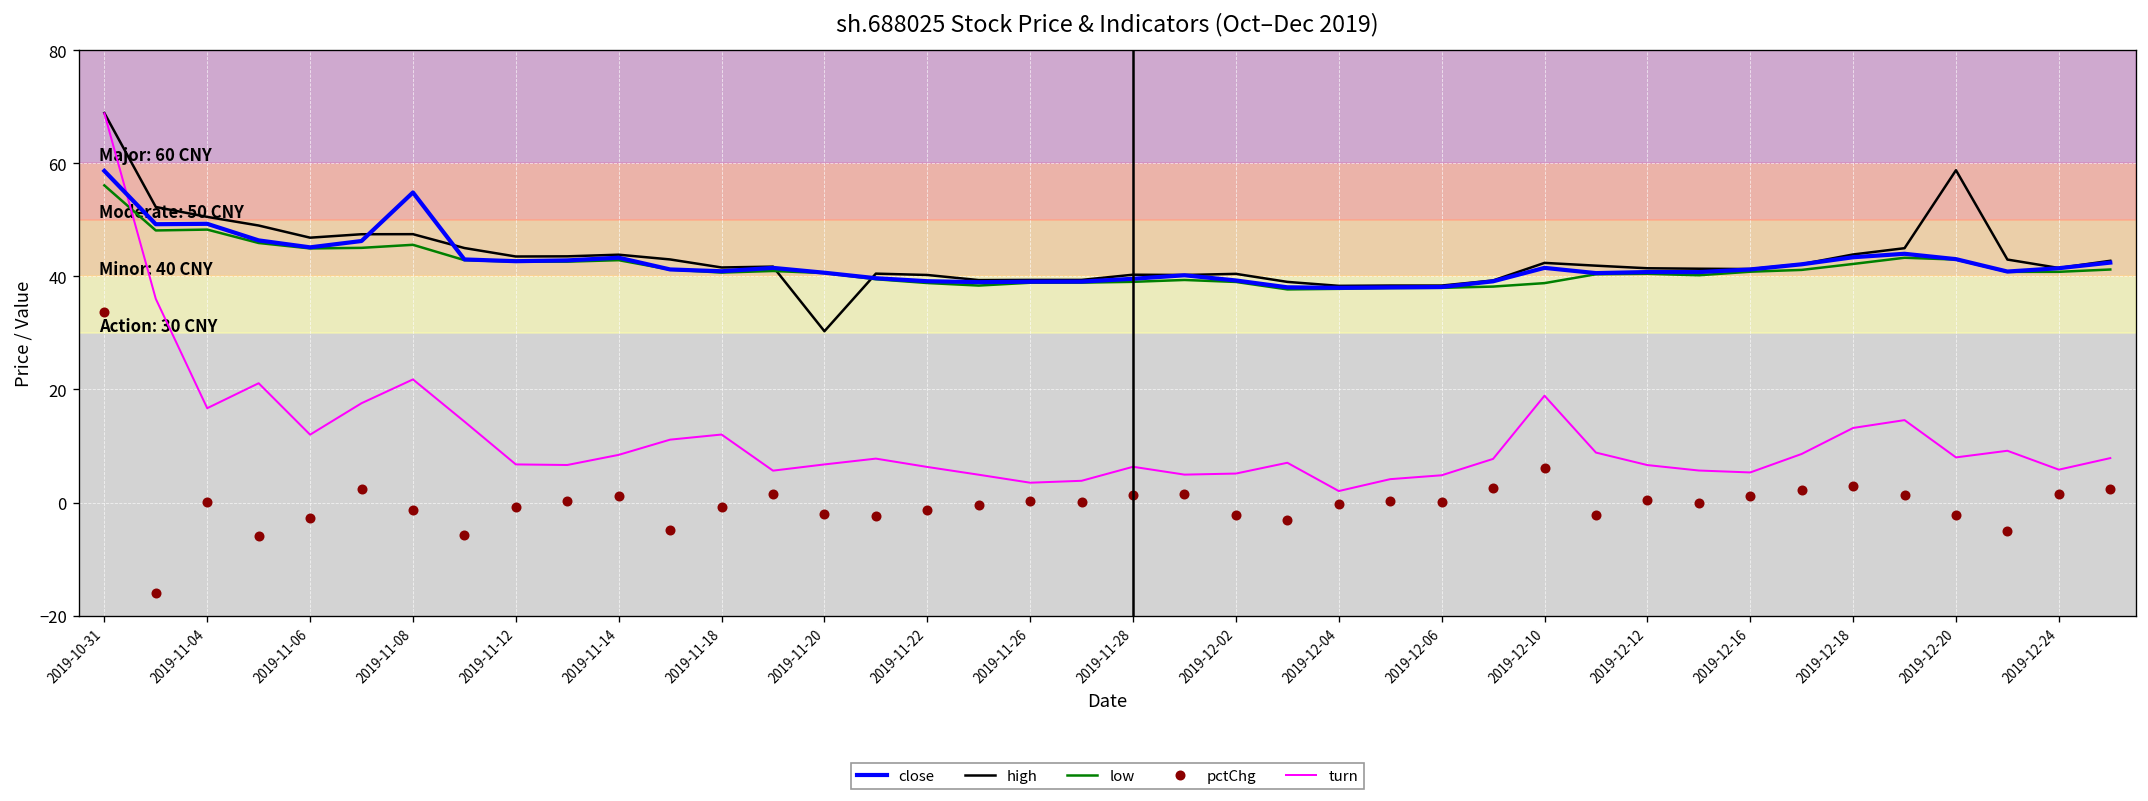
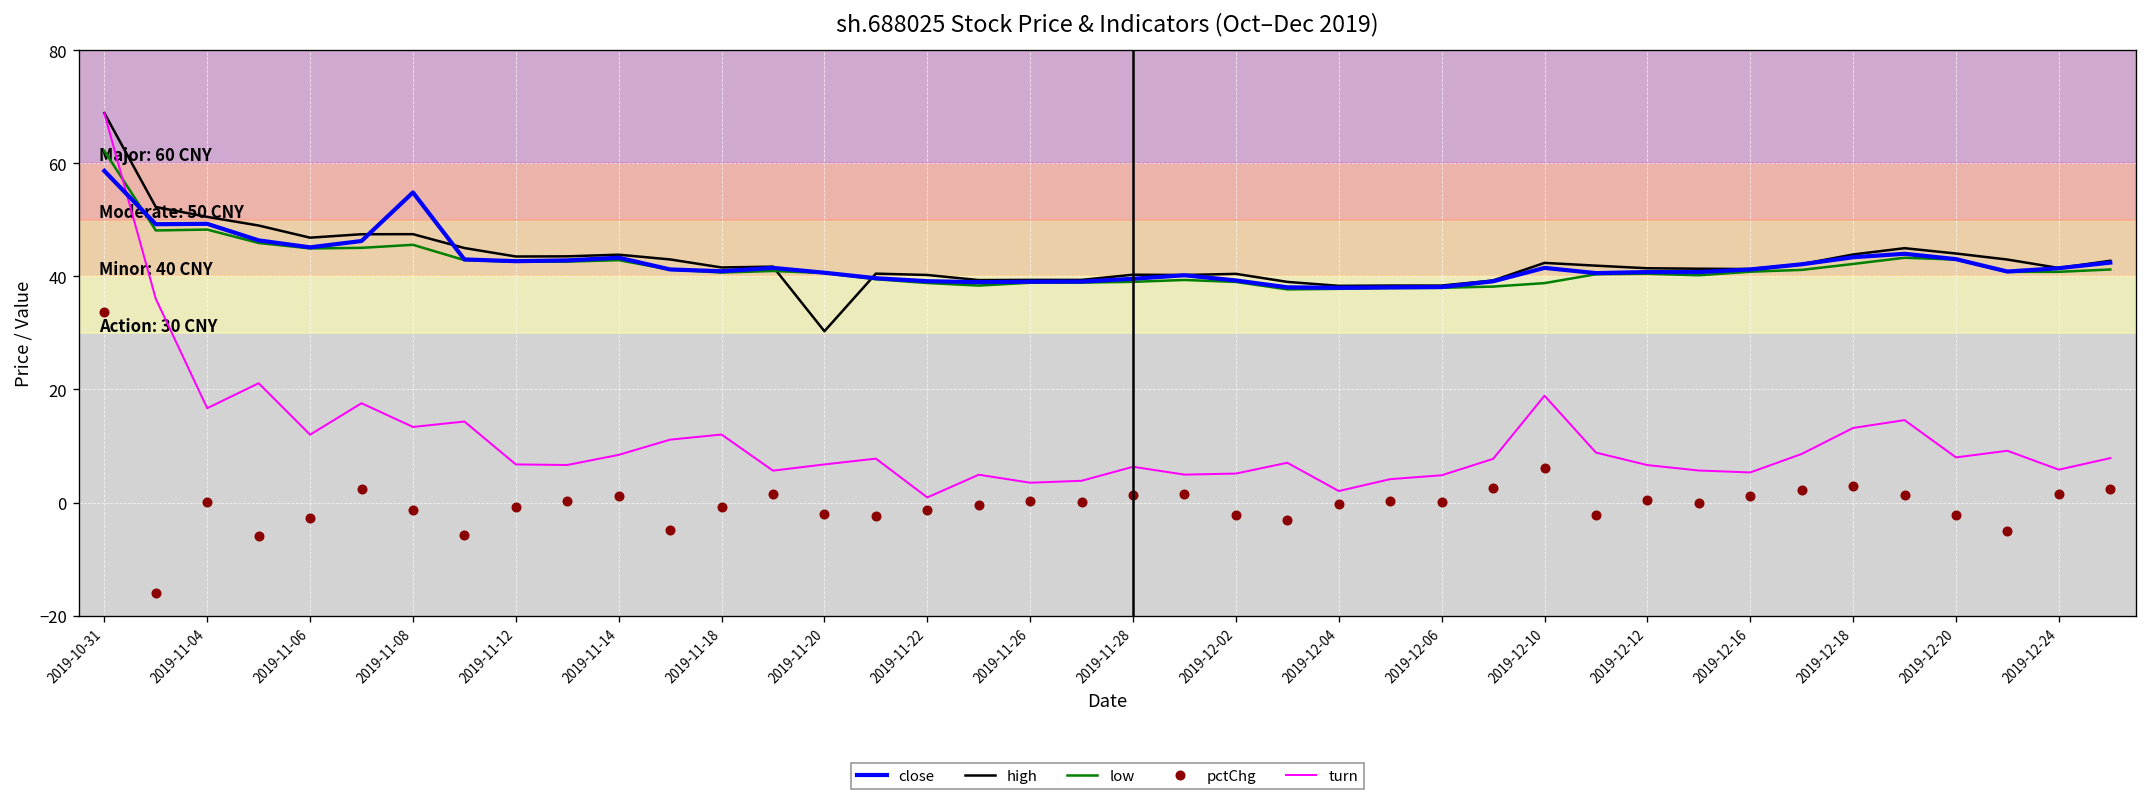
low, 2019-10-31: 56 -> 62
turn, 2019-11-08: 22 -> 13
turn, 2019-11-22: 6 -> 1
high, 2019-12-20: 59 -> 44
